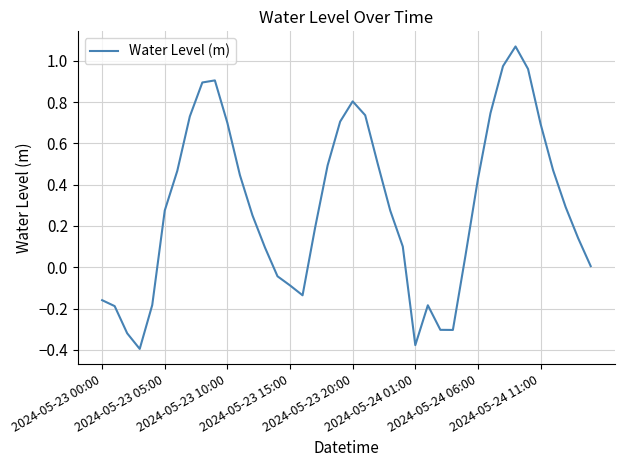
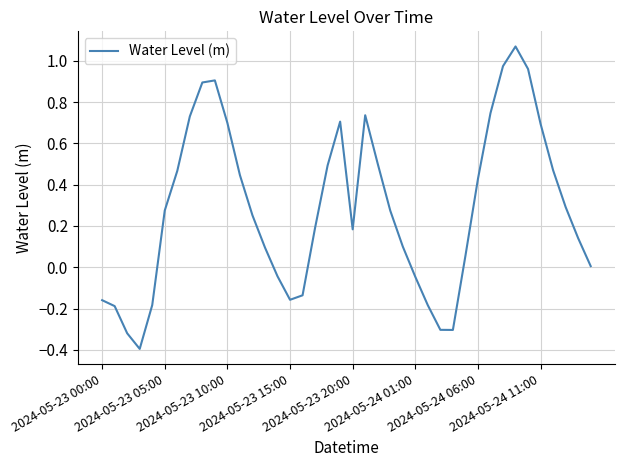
2024-05-23 15:00: -0.09 -> -0.16
2024-05-23 20:00: 0.80 -> 0.18
2024-05-24 01:00: -0.38 -> -0.05
